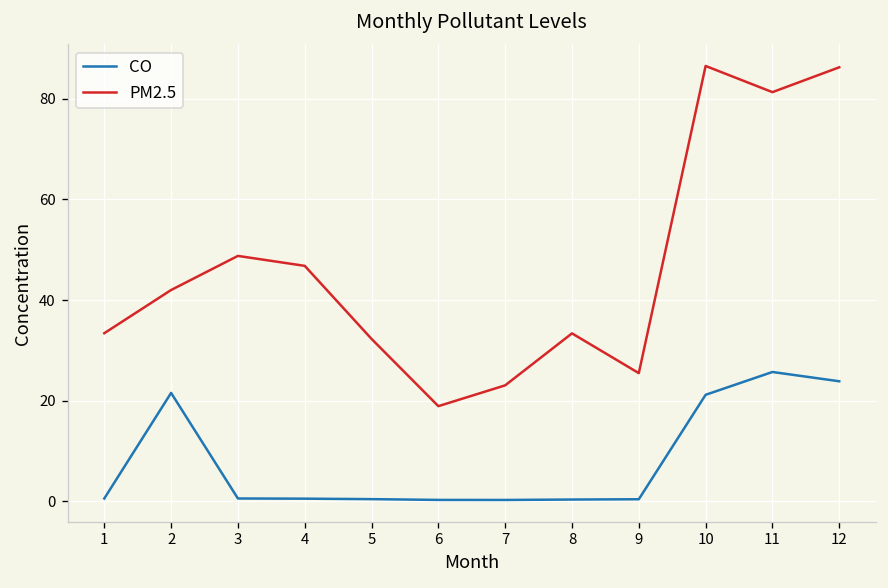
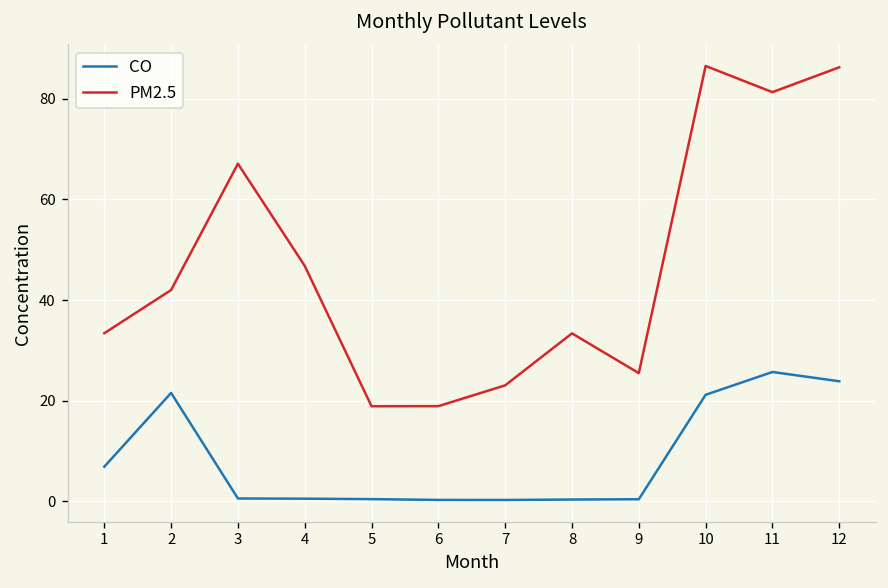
CO, 1: 1 -> 7
PM2.5, 3: 49 -> 67
PM2.5, 5: 32 -> 19
